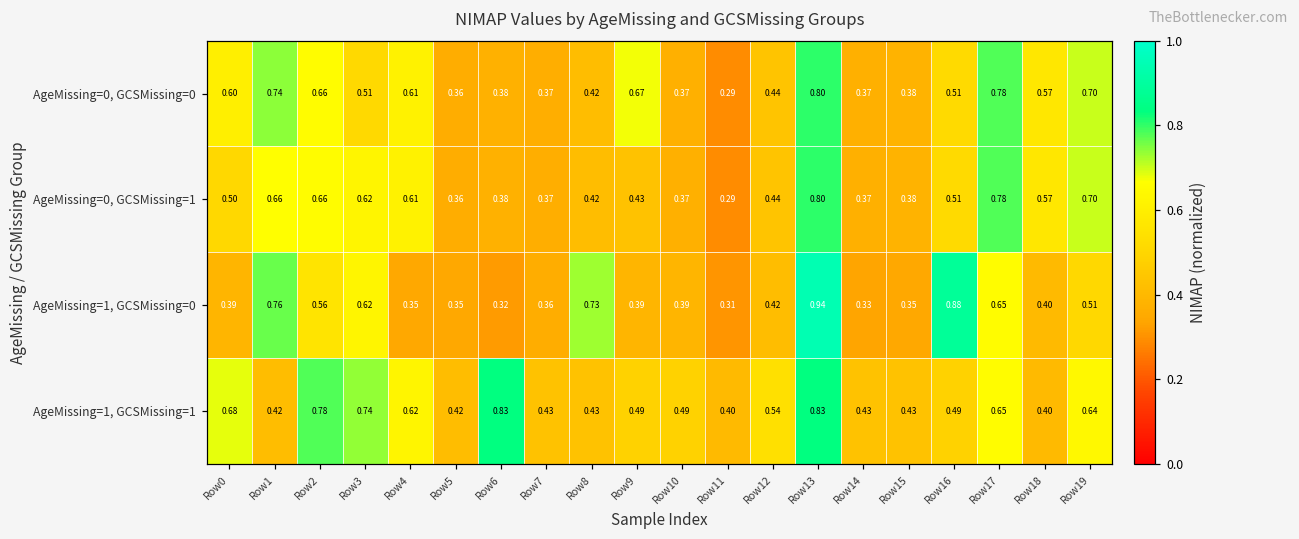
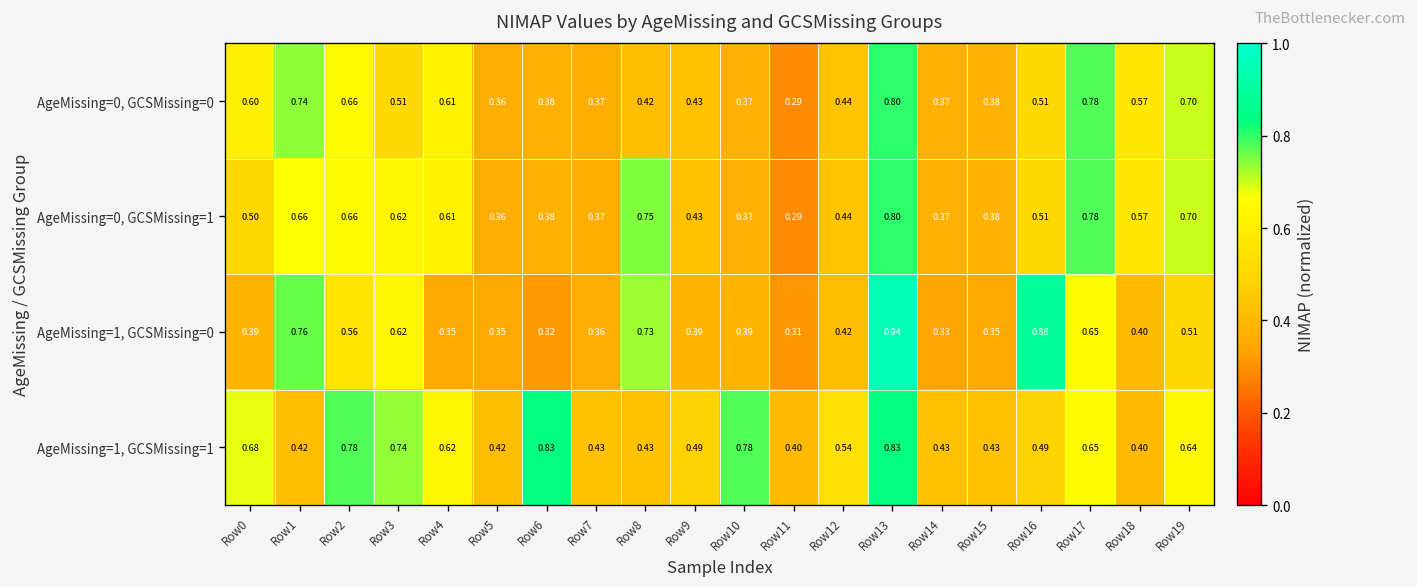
AgeMissing=0, GCSMissing=0, Row9: 0.67 -> 0.43
AgeMissing=0, GCSMissing=1, Row8: 0.42 -> 0.75
AgeMissing=1, GCSMissing=1, Row10: 0.49 -> 0.78
